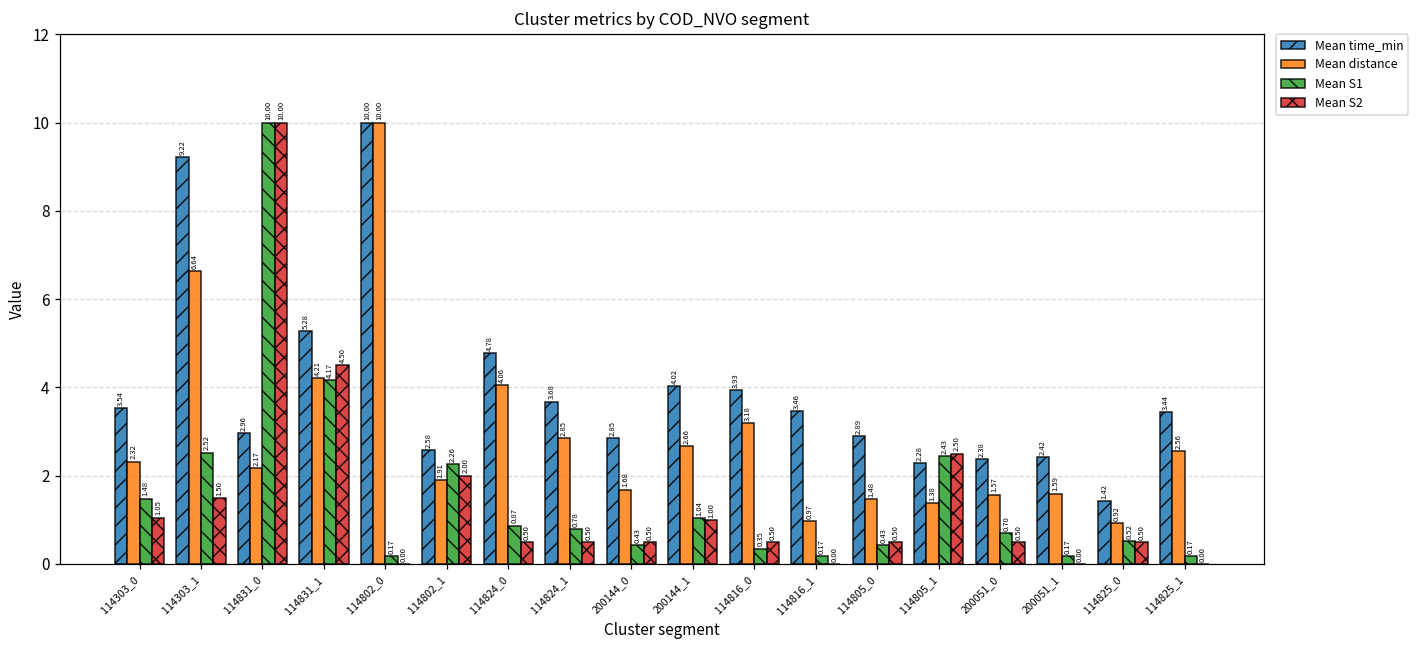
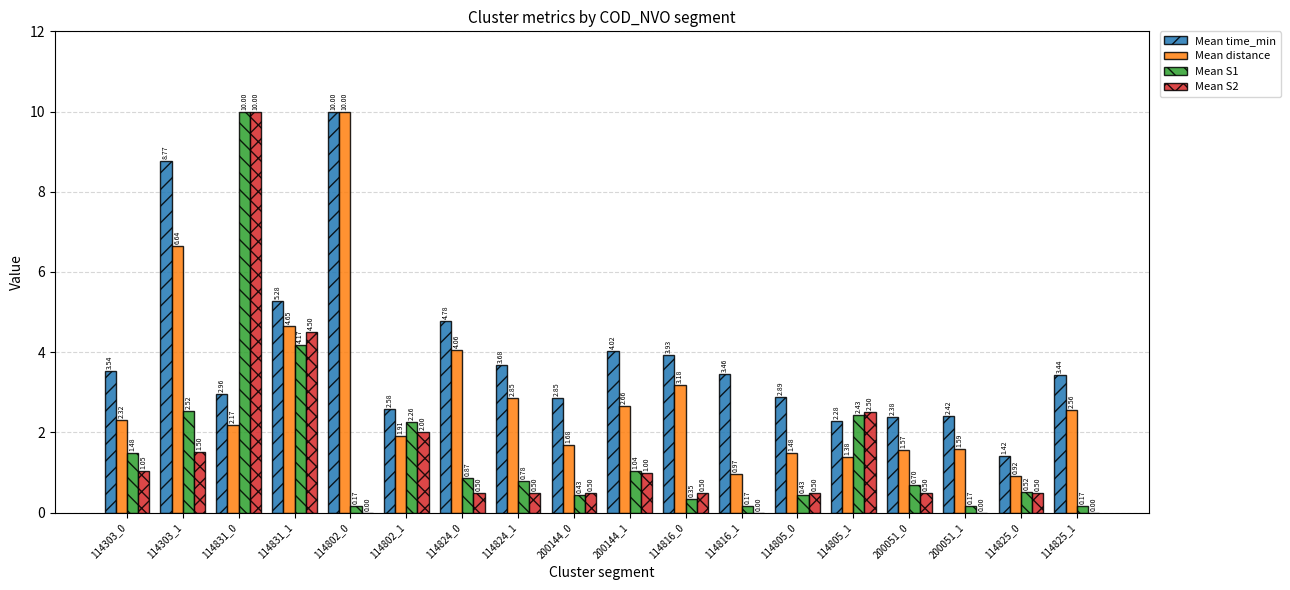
Mean time_min, 114303_1: 9.22 -> 8.77
Mean distance, 114831_1: 4.21 -> 4.65
